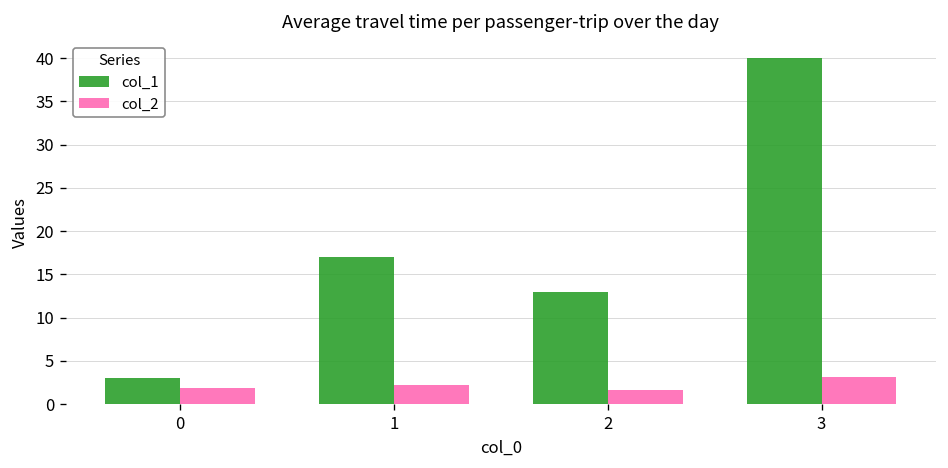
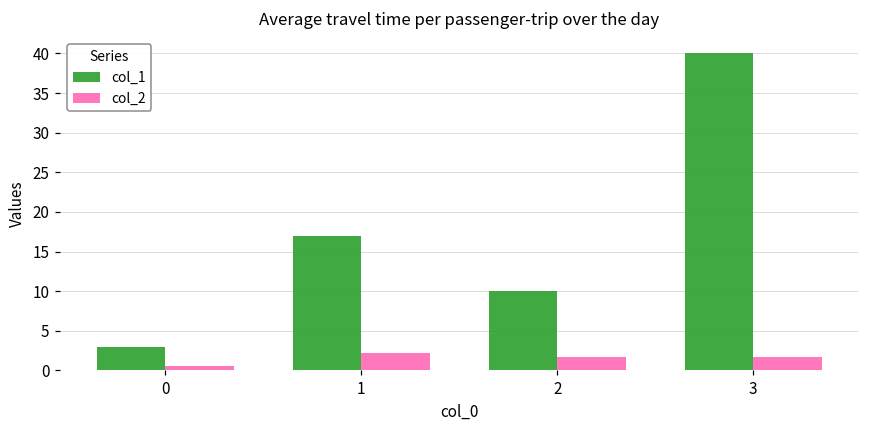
col_2, 0: 2 -> 1
col_1, 2: 13 -> 10
col_2, 3: 3 -> 2
